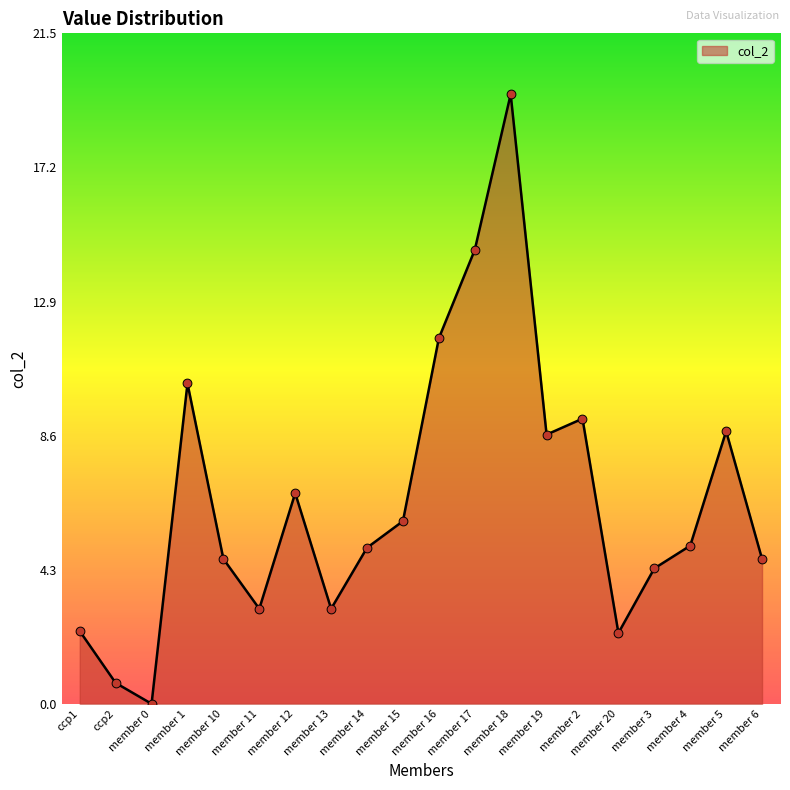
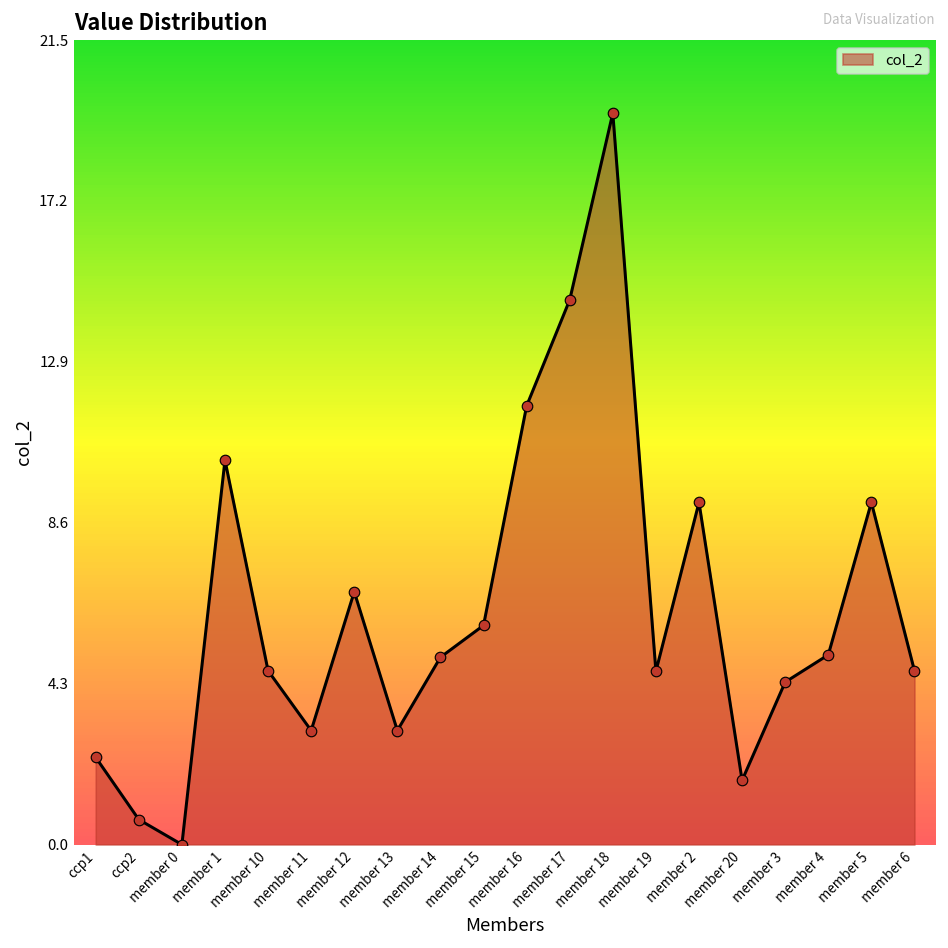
member 19: 8.6 -> 4.6
member 20: 2.3 -> 1.7
member 5: 8.7 -> 9.1
